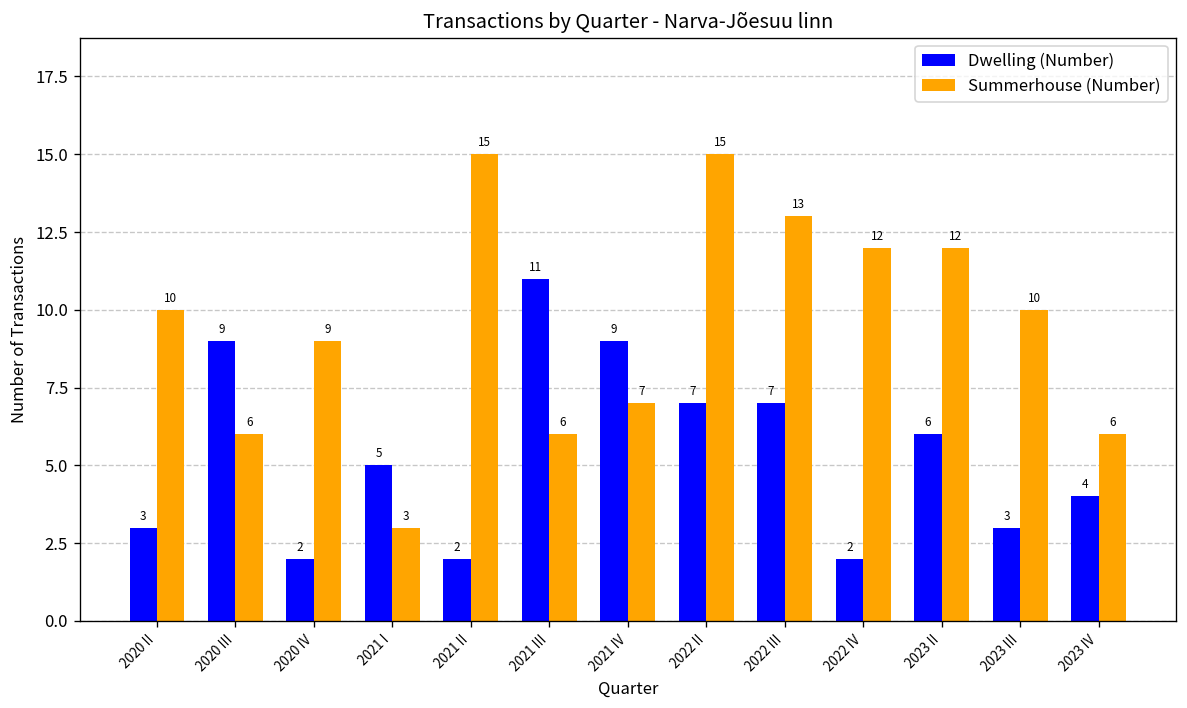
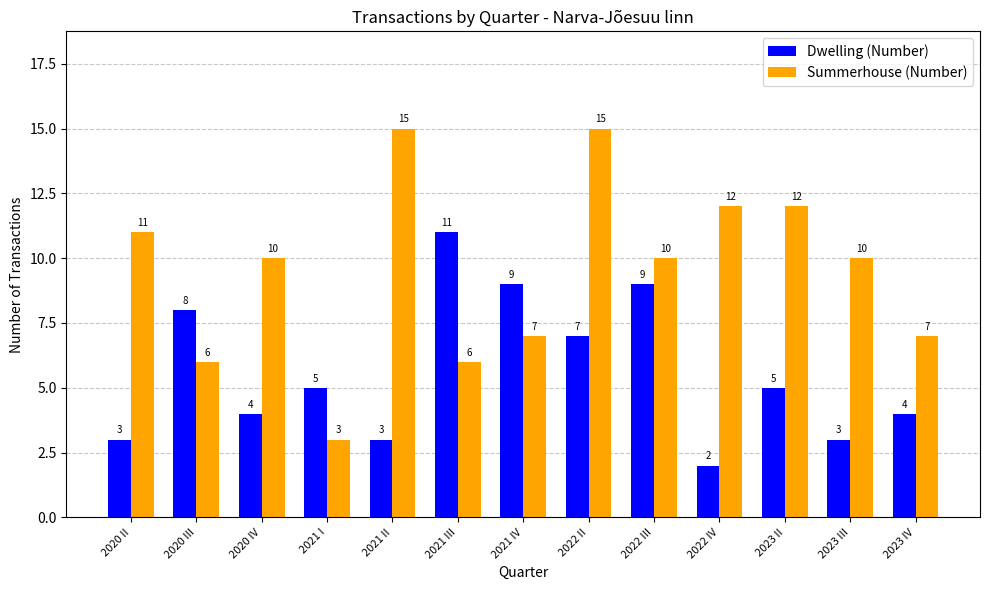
Summerhouse (Number), 2020 II: 10 -> 11
Dwelling (Number), 2020 III: 9 -> 8
Dwelling (Number), 2020 IV: 2 -> 4
Summerhouse (Number), 2020 IV: 9 -> 10
Dwelling (Number), 2021 II: 2 -> 3
Dwelling (Number), 2022 III: 7 -> 9
Summerhouse (Number), 2022 III: 13 -> 10
Dwelling (Number), 2023 II: 6 -> 5
Summerhouse (Number), 2023 IV: 6 -> 7
